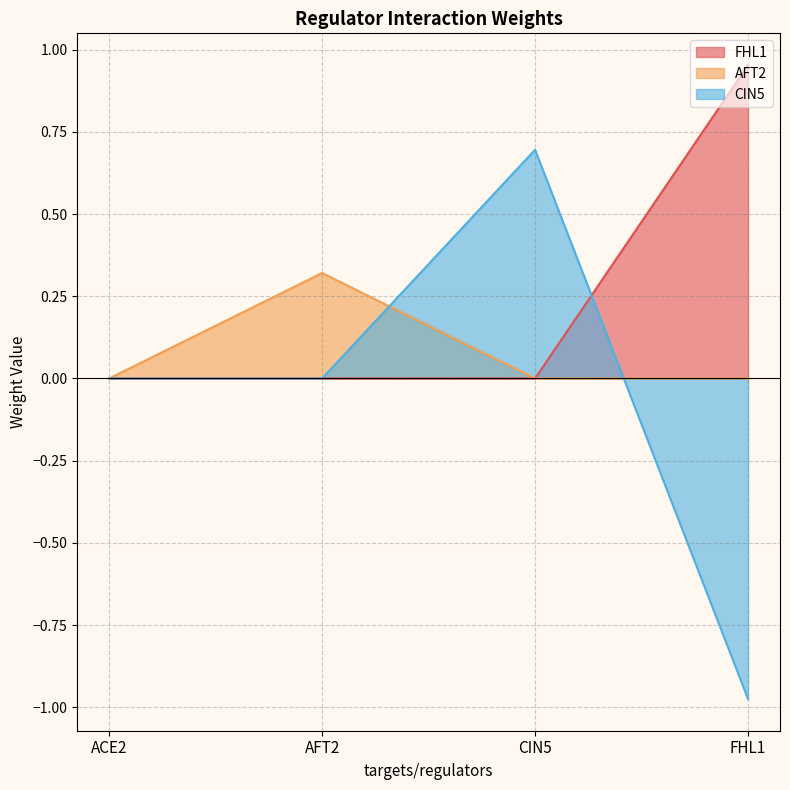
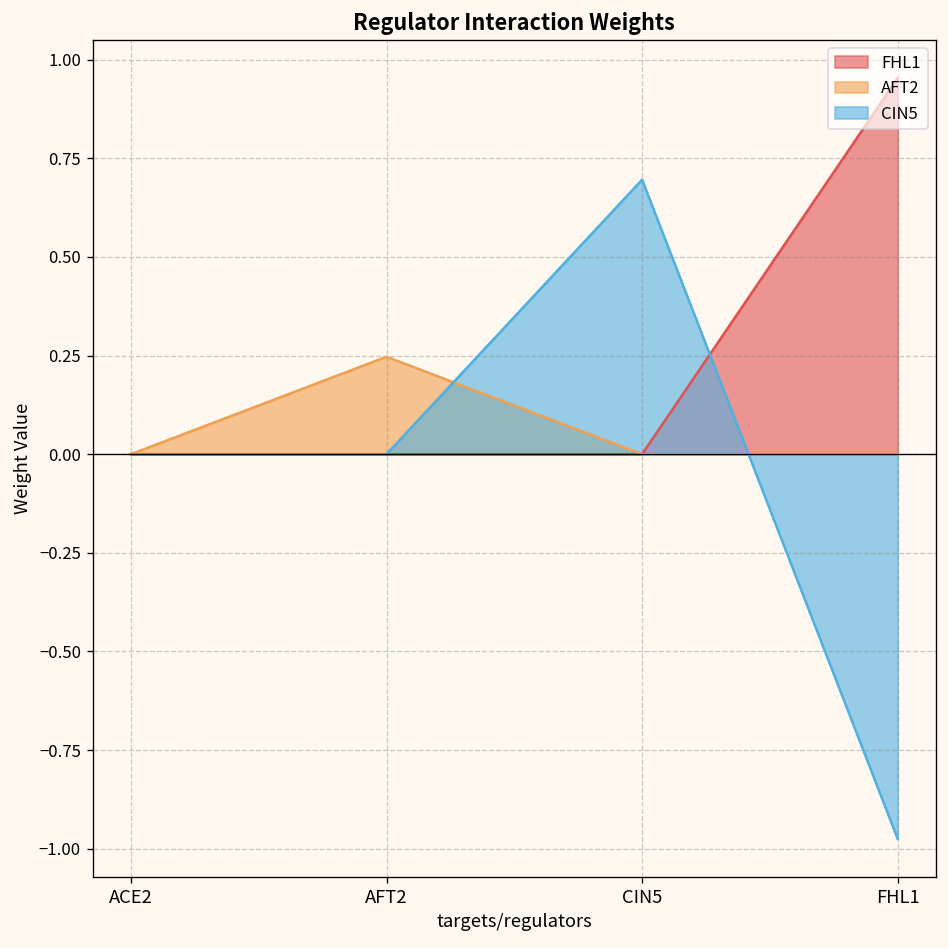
AFT2, AFT2: 0.32 -> 0.25
